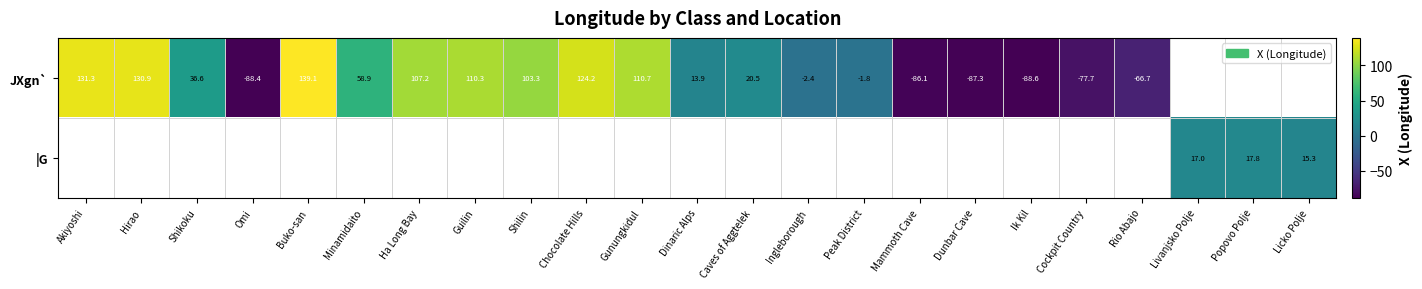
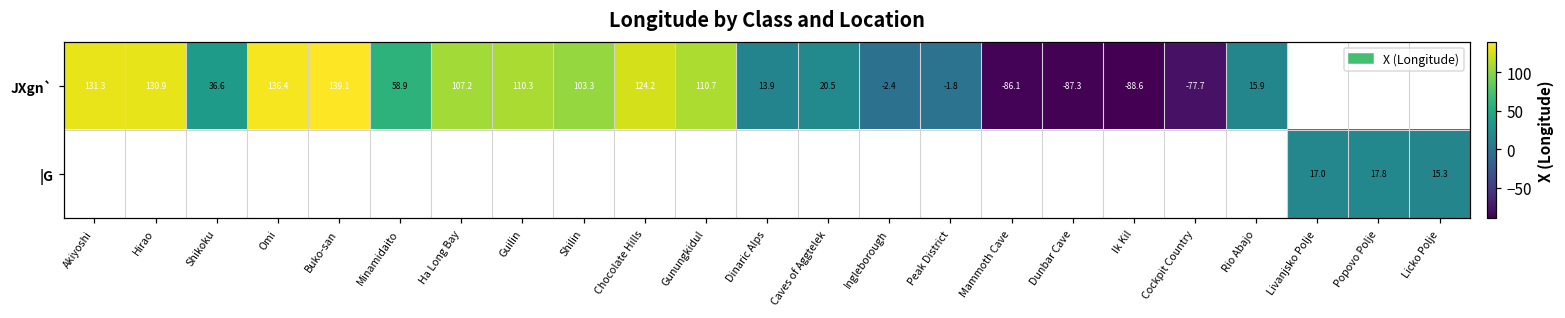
JXgn`, Omi: -88.4 -> 136.4
JXgn`, Rio Abajo: -66.7 -> 15.9
